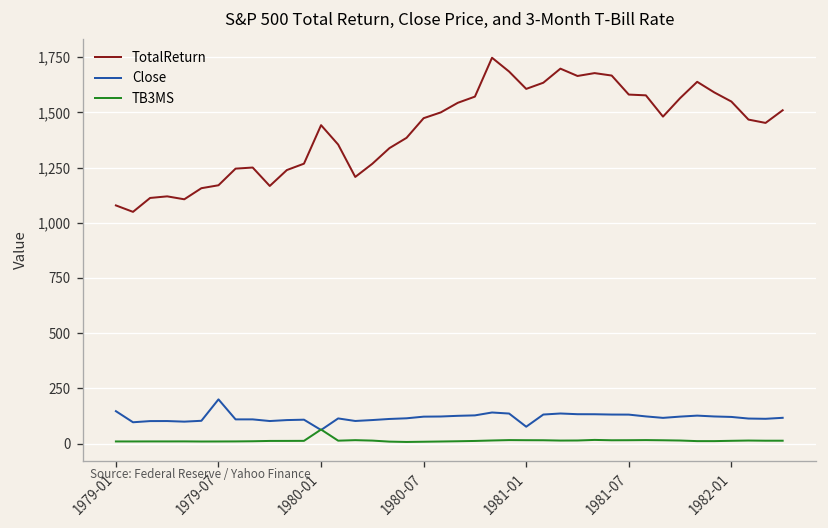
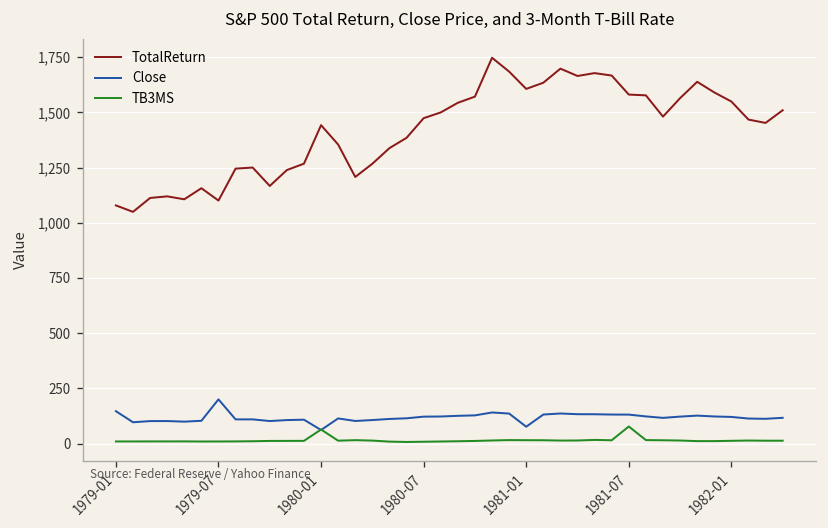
TotalReturn, 1979-07: 1,170 -> 1,100
TB3MS, 1981-07: 10 -> 80
